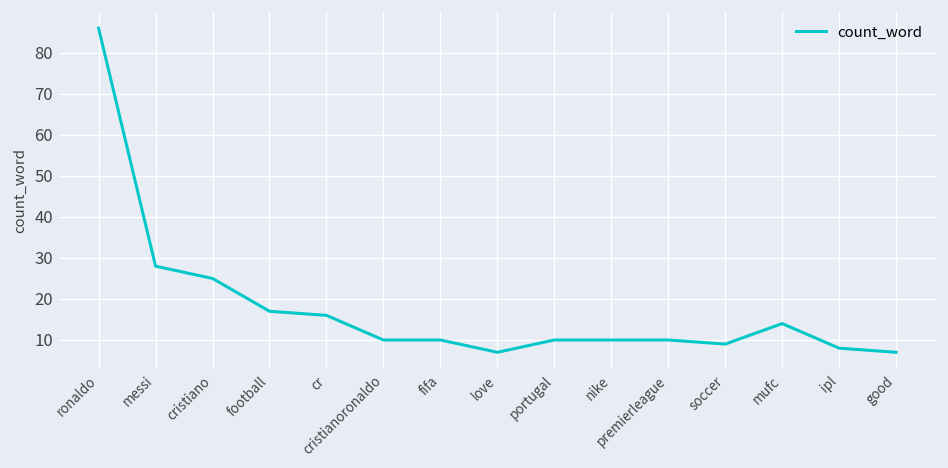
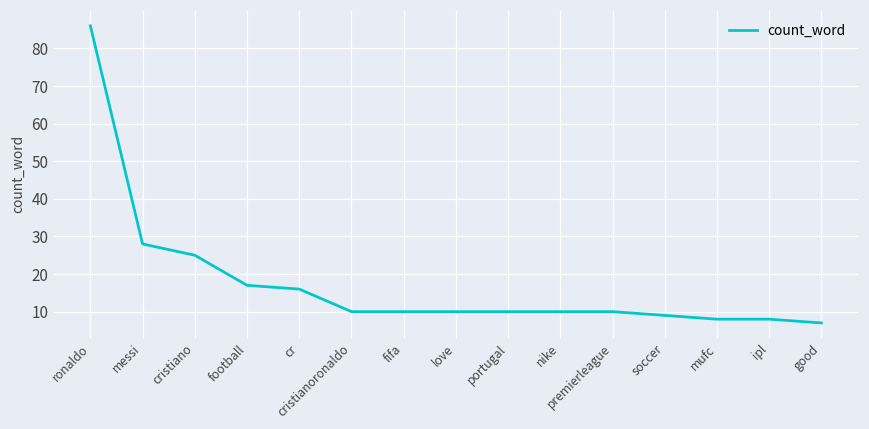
love: 7 -> 10
mufc: 14 -> 8
